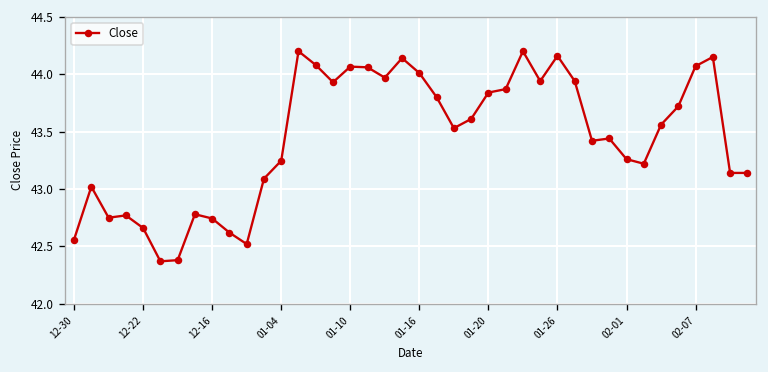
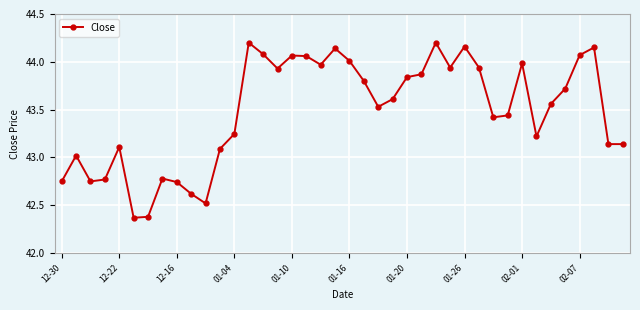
12-30: 42.6 -> 42.8
12-22: 42.7 -> 43.1
02-01: 43.3 -> 44.0
